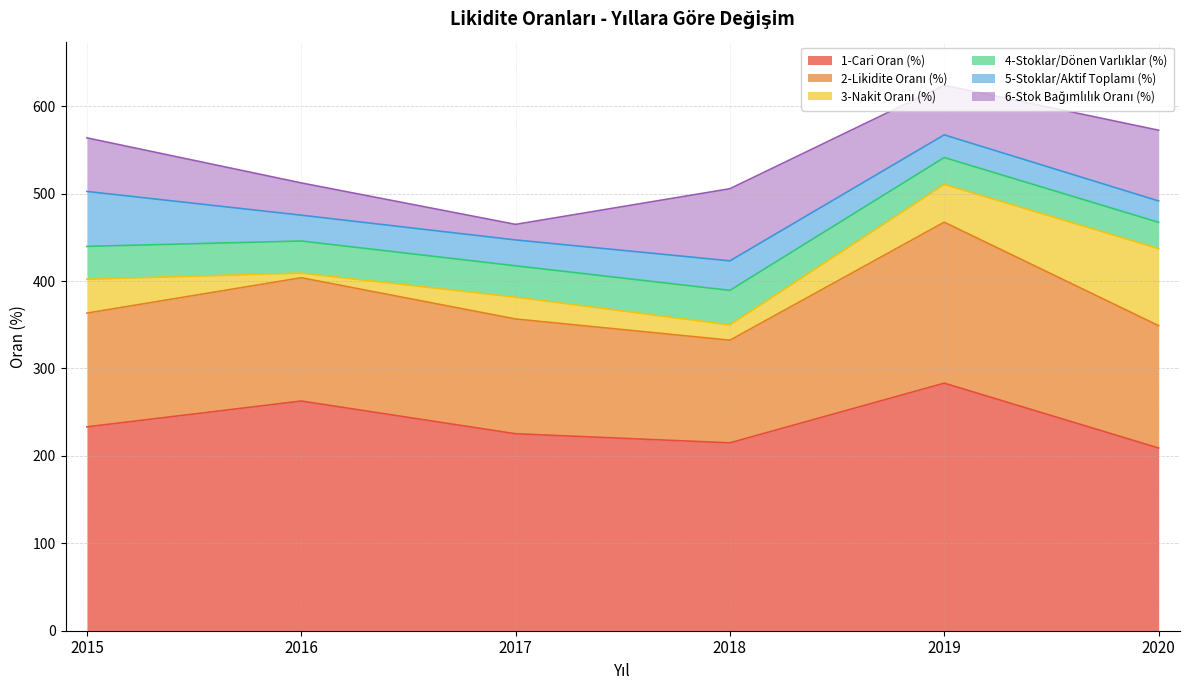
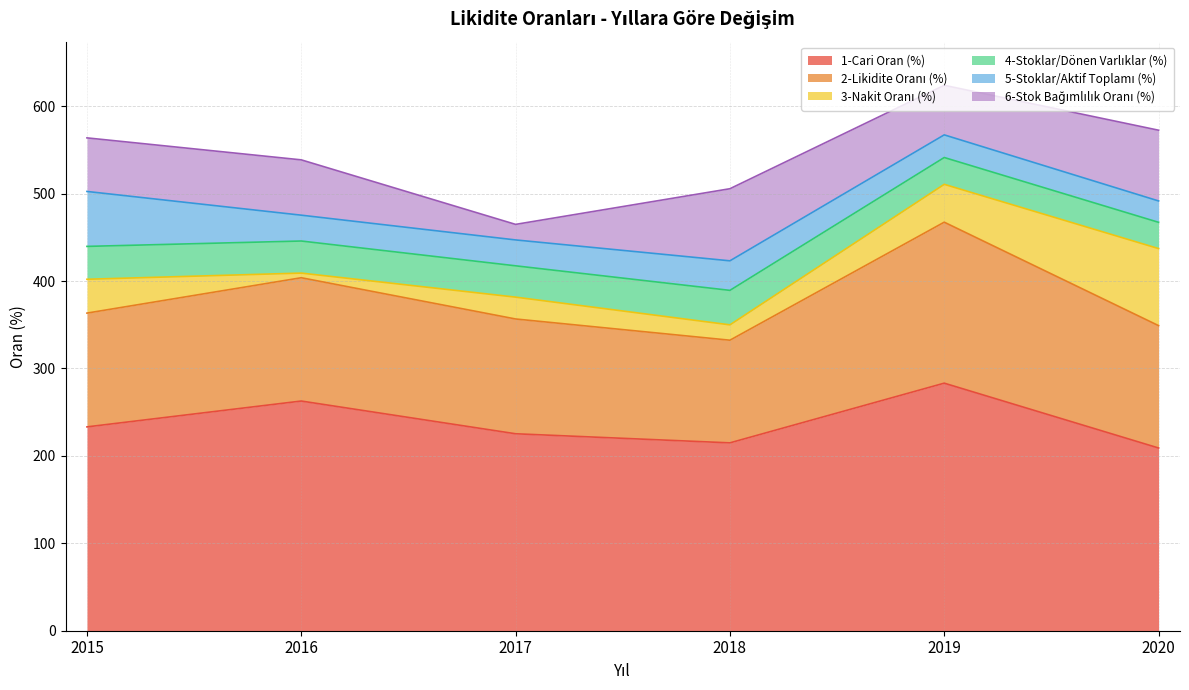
6-Stok Bağımlılık Oranı (%), 2016: 40 -> 60
